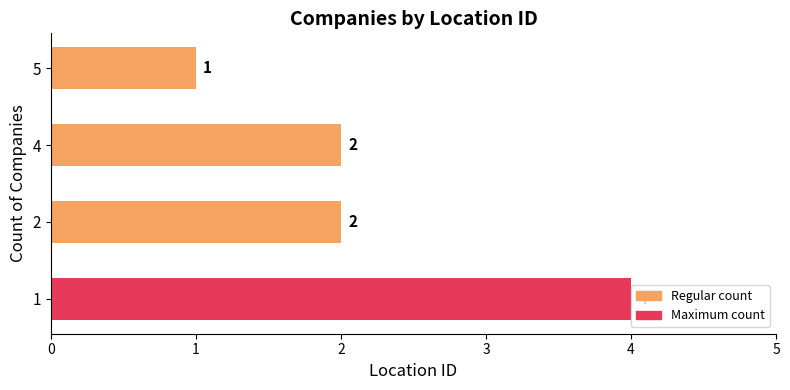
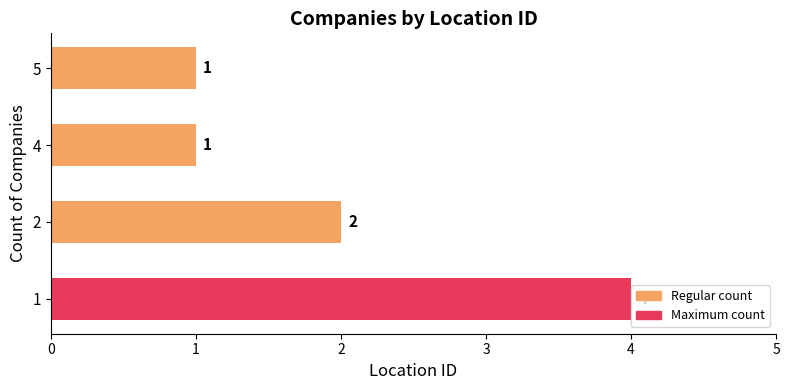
4: 2 -> 1
